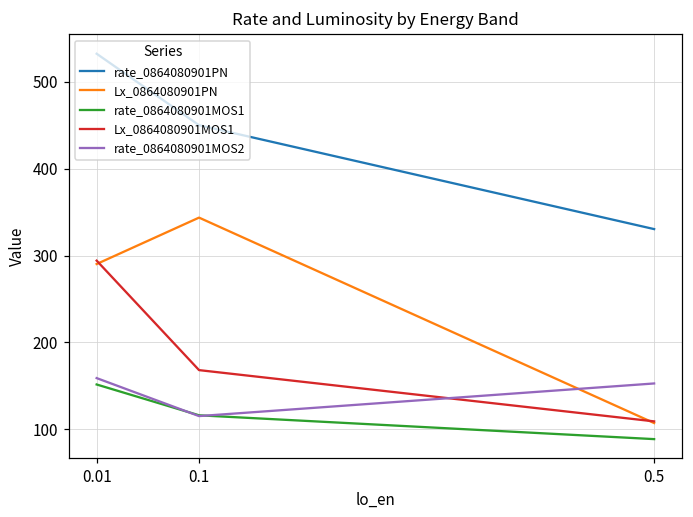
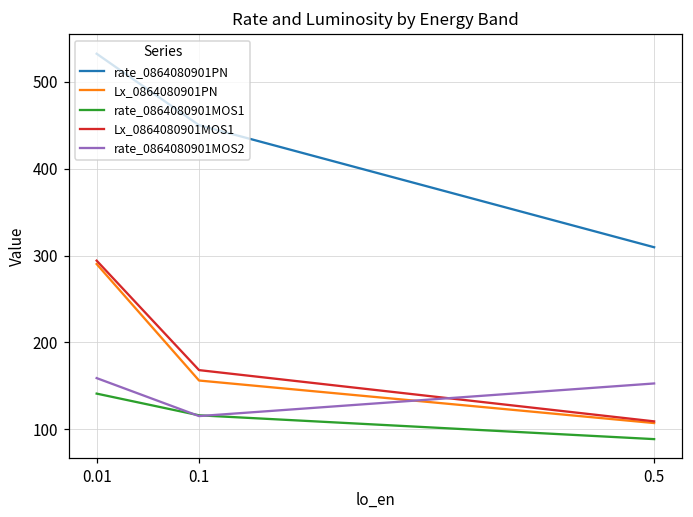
rate_0864080901MOS1, 0.01: 150 -> 140
Lx_0864080901PN, 0.1: 340 -> 160
rate_0864080901PN, 0.5: 330 -> 310
